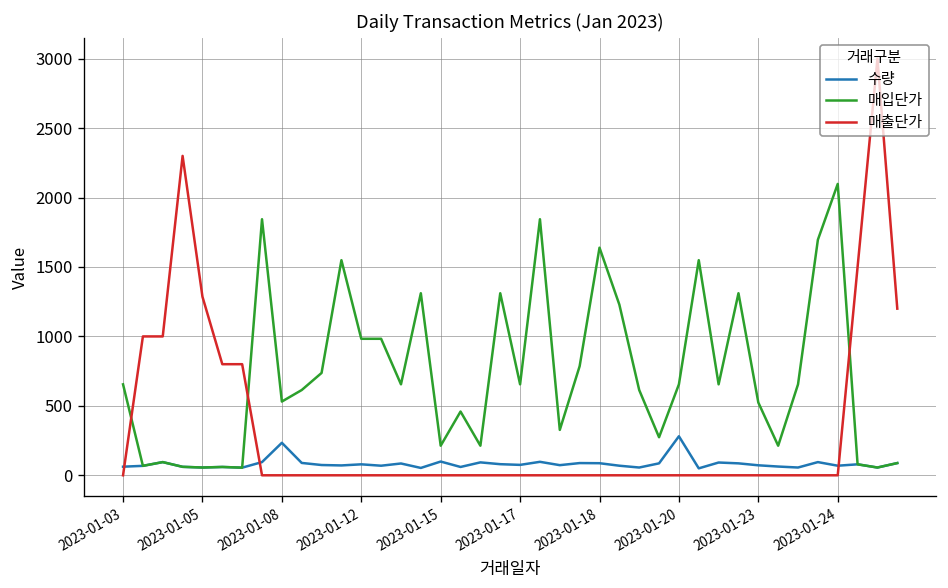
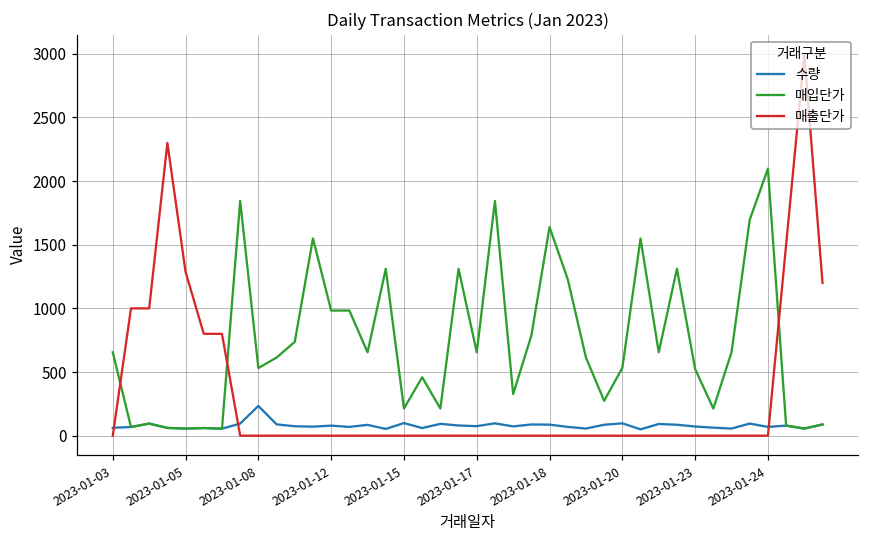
수량, 2023-01-20: 280 -> 100
매입단가, 2023-01-20: 660 -> 530
